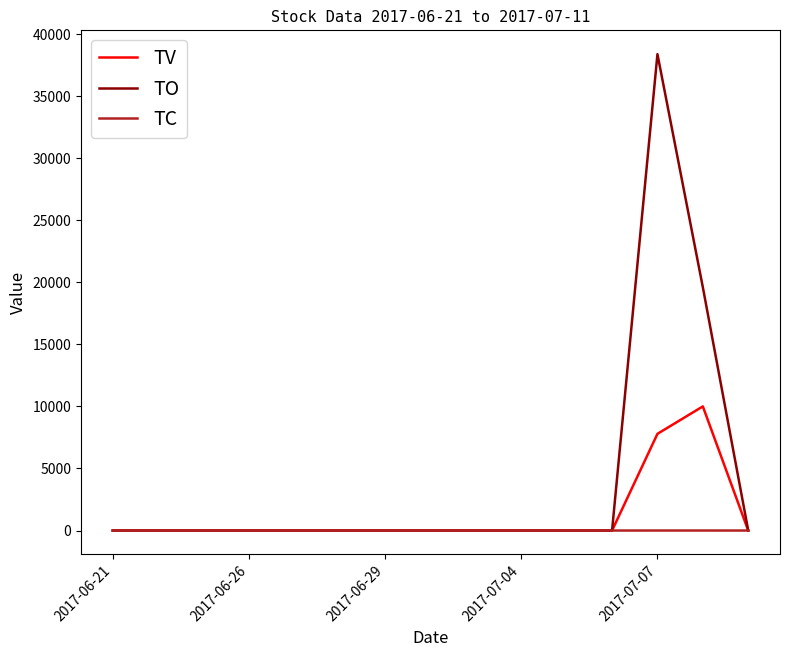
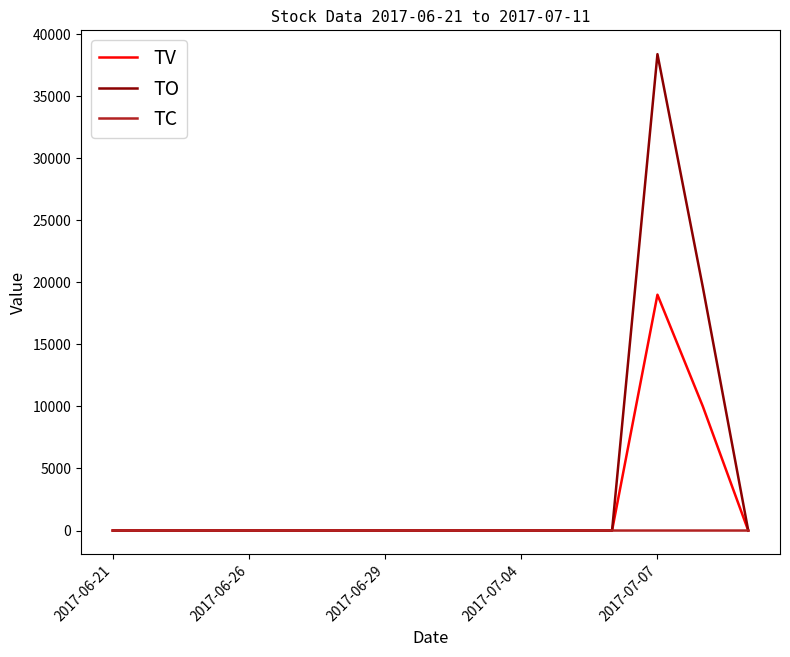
TV, 2017-07-07: 7800 -> 19000
